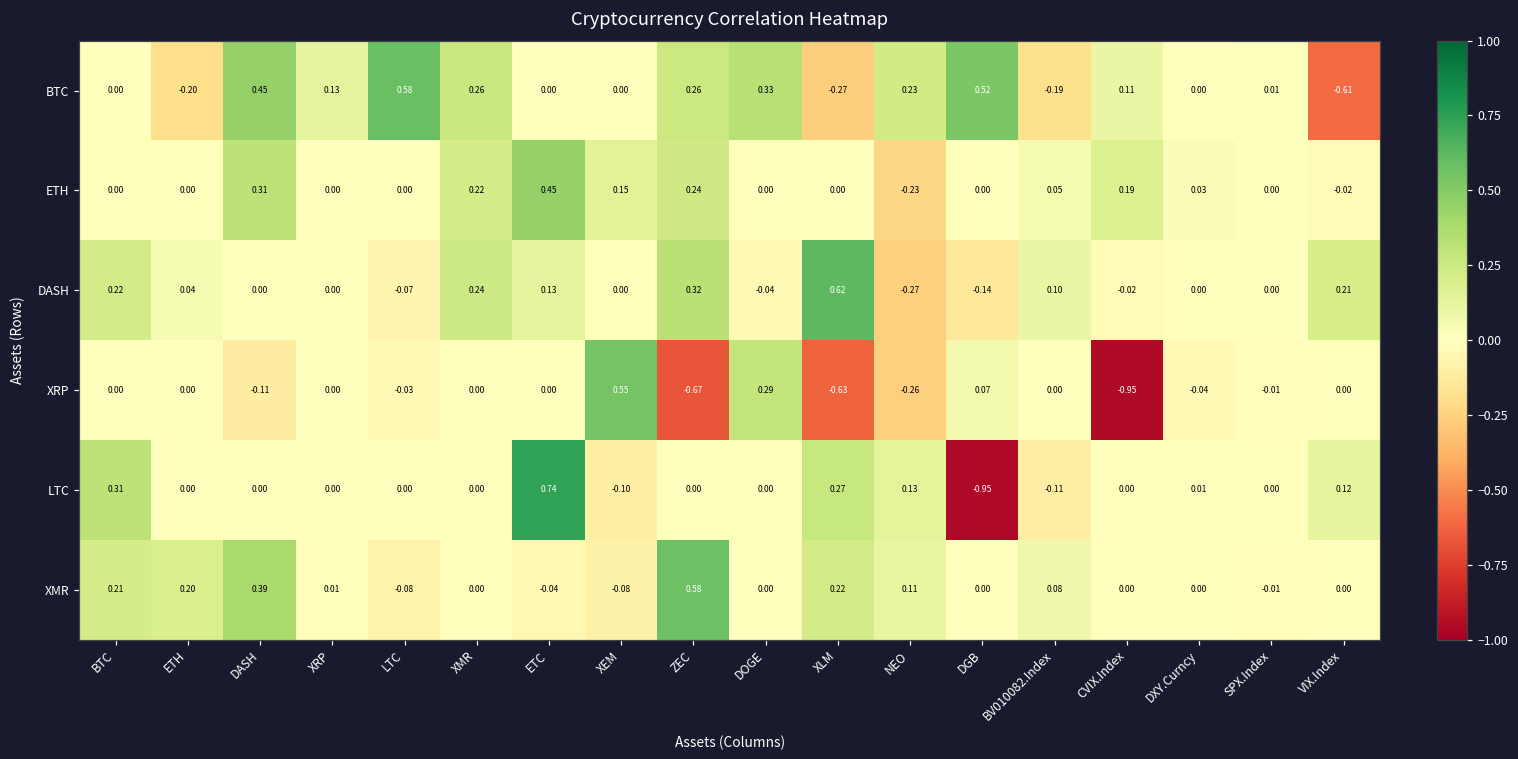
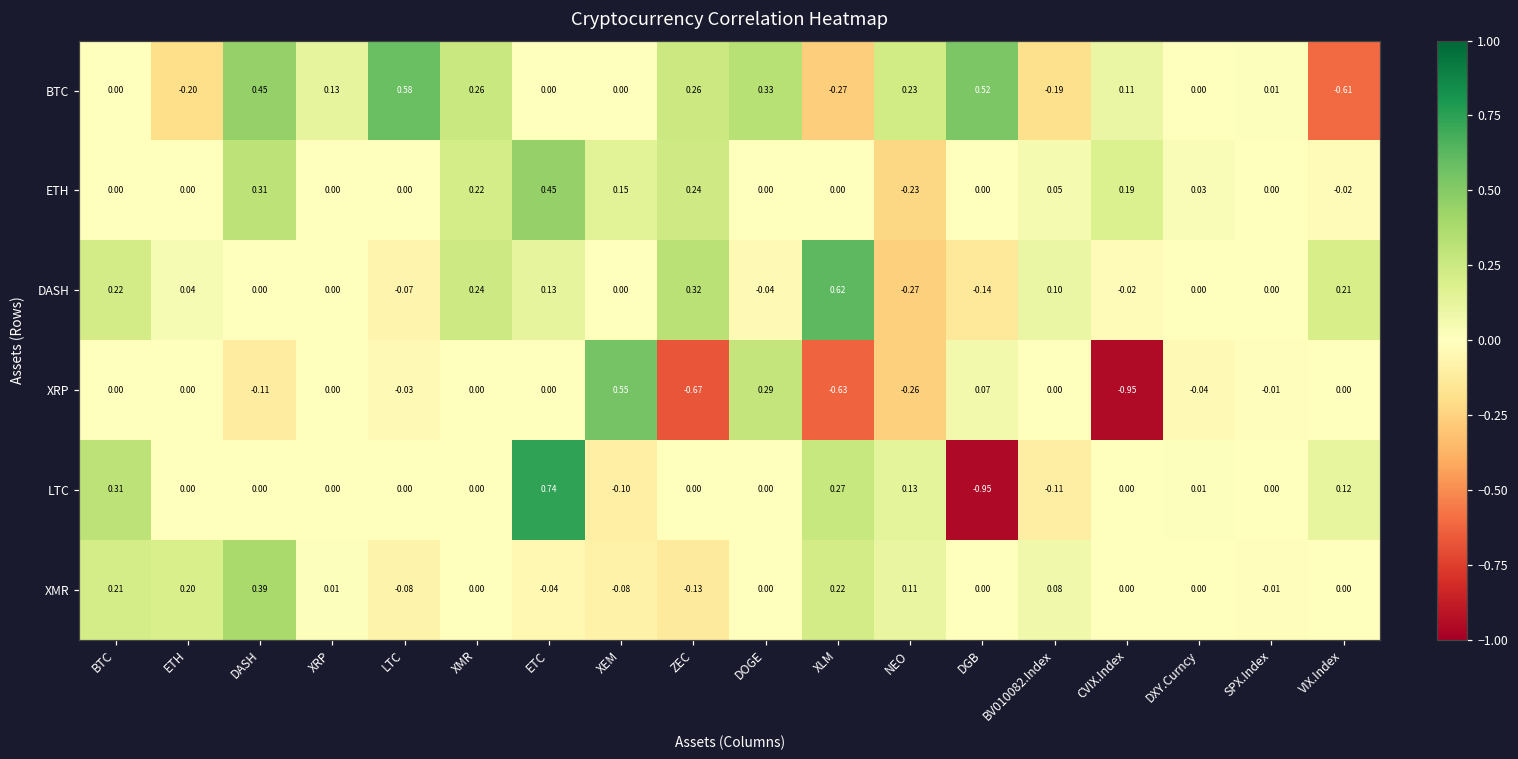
XMR, ZEC: 0.58 -> -0.13
